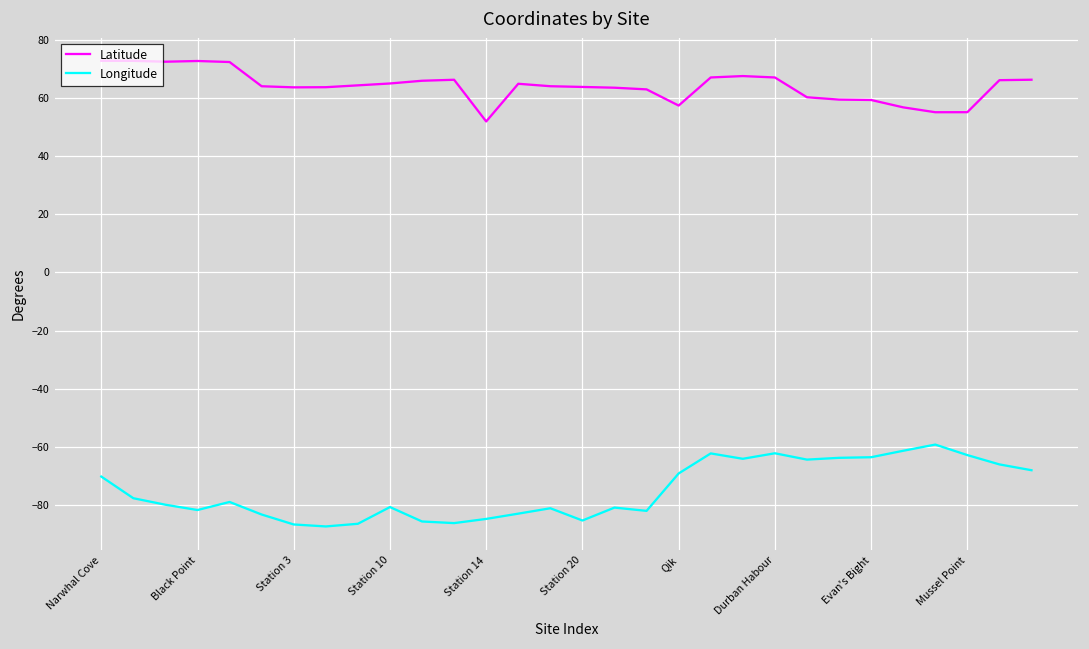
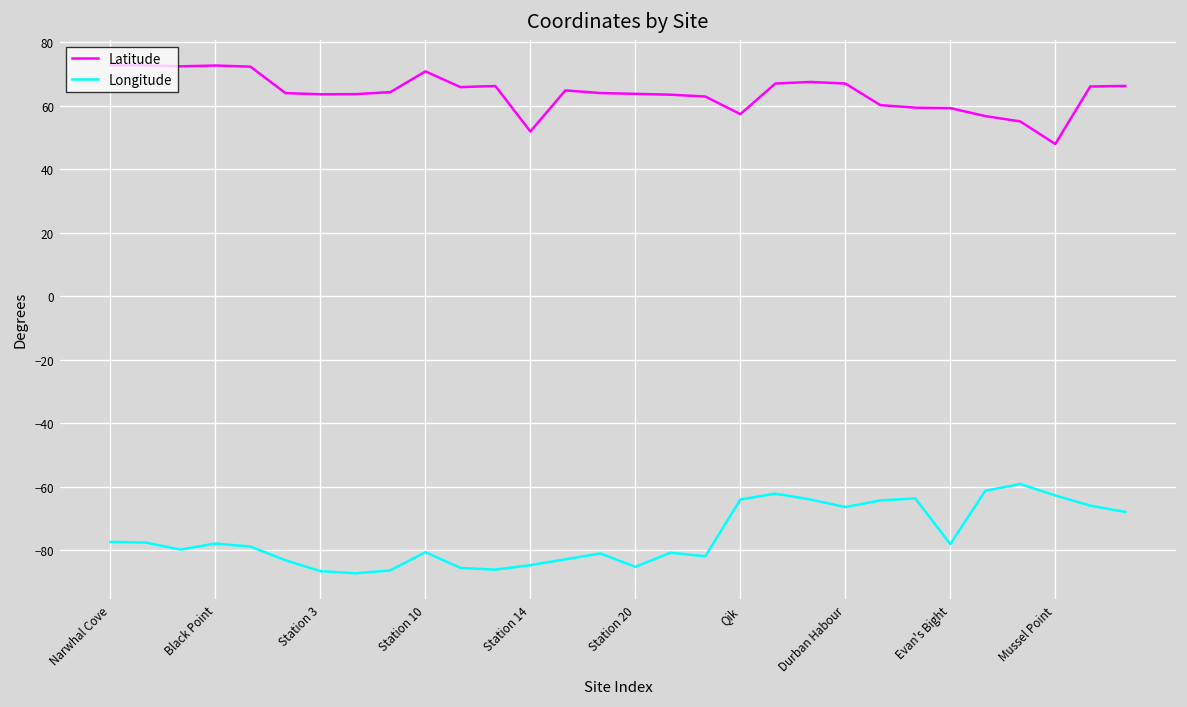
Longitude, Narwhal Cove: -70 -> -77
Longitude, Black Point: -82 -> -78
Latitude, Station 10: 65 -> 71
Longitude, Qik: -69 -> -64
Longitude, Durban Habour: -62 -> -66
Longitude, Evan's Bight: -64 -> -78
Latitude, Mussel Point: 55 -> 48
